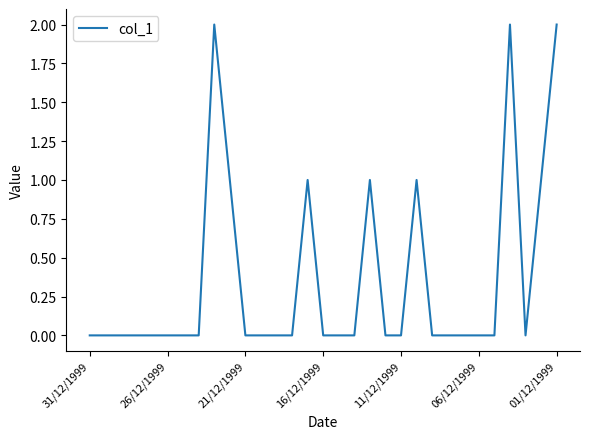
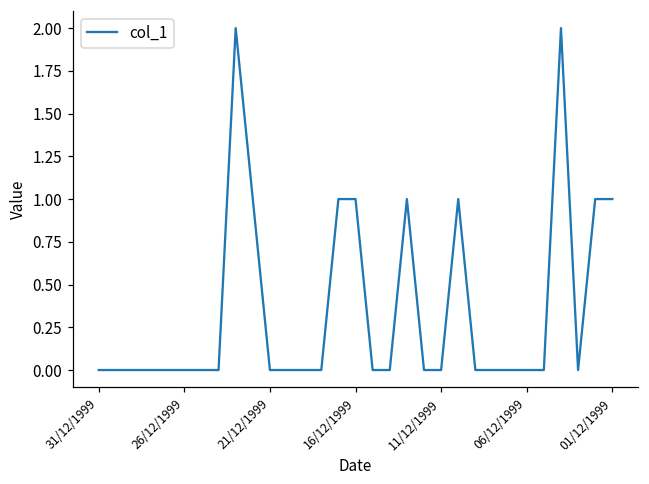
16/12/1999: 0 -> 1
01/12/1999: 2 -> 1
